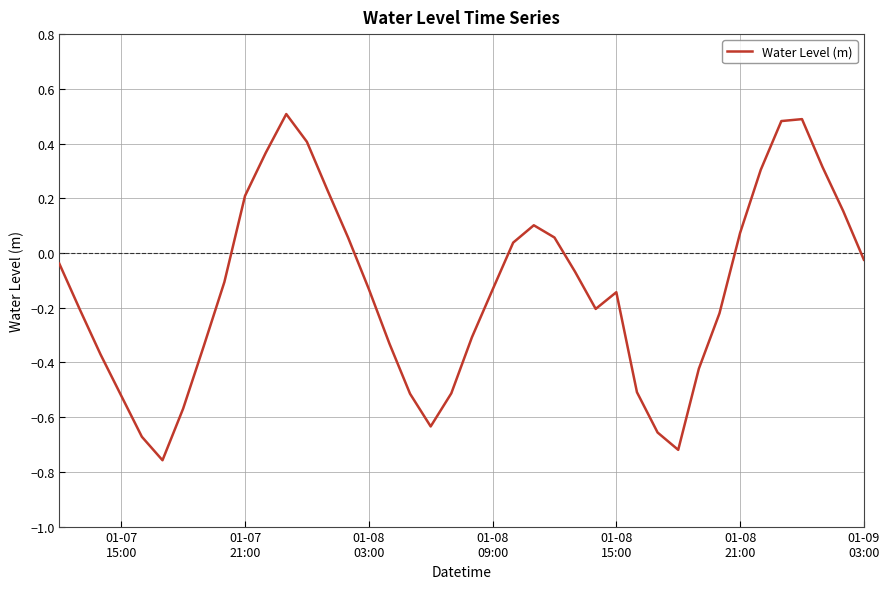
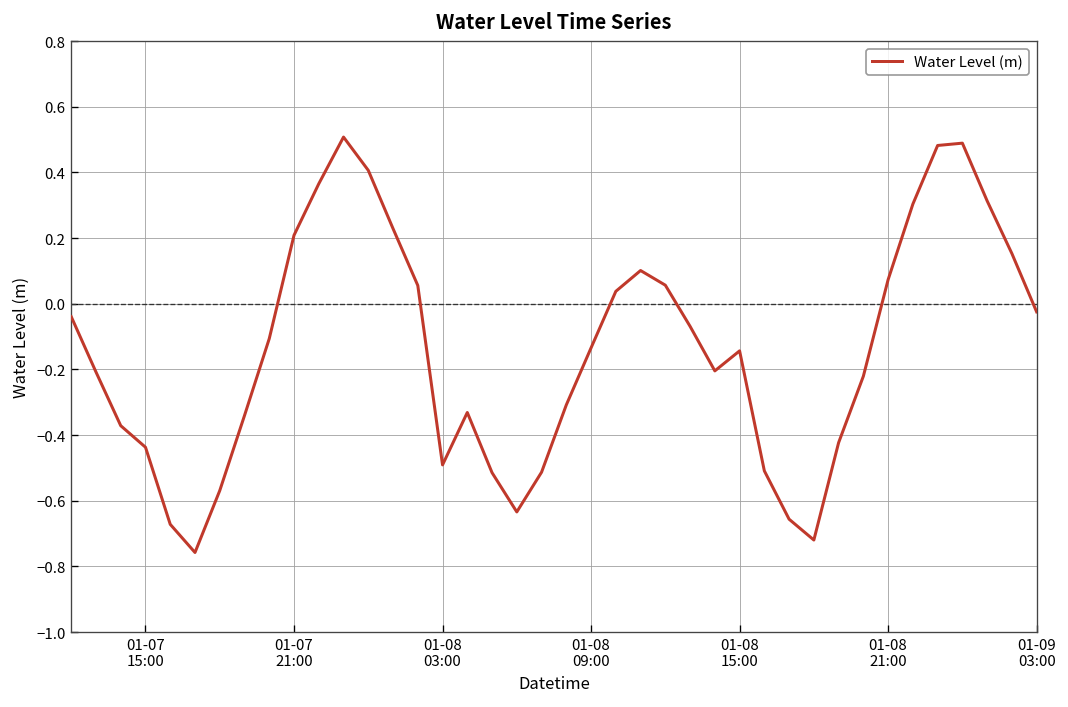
01-07 15:00: -0.52 -> -0.44
01-08 03:00: -0.13 -> -0.49
